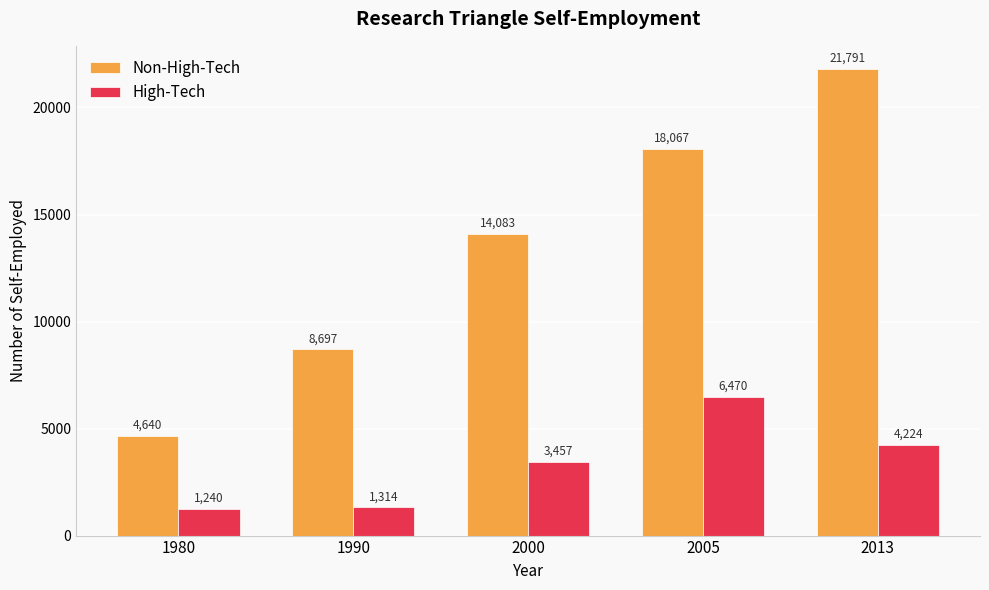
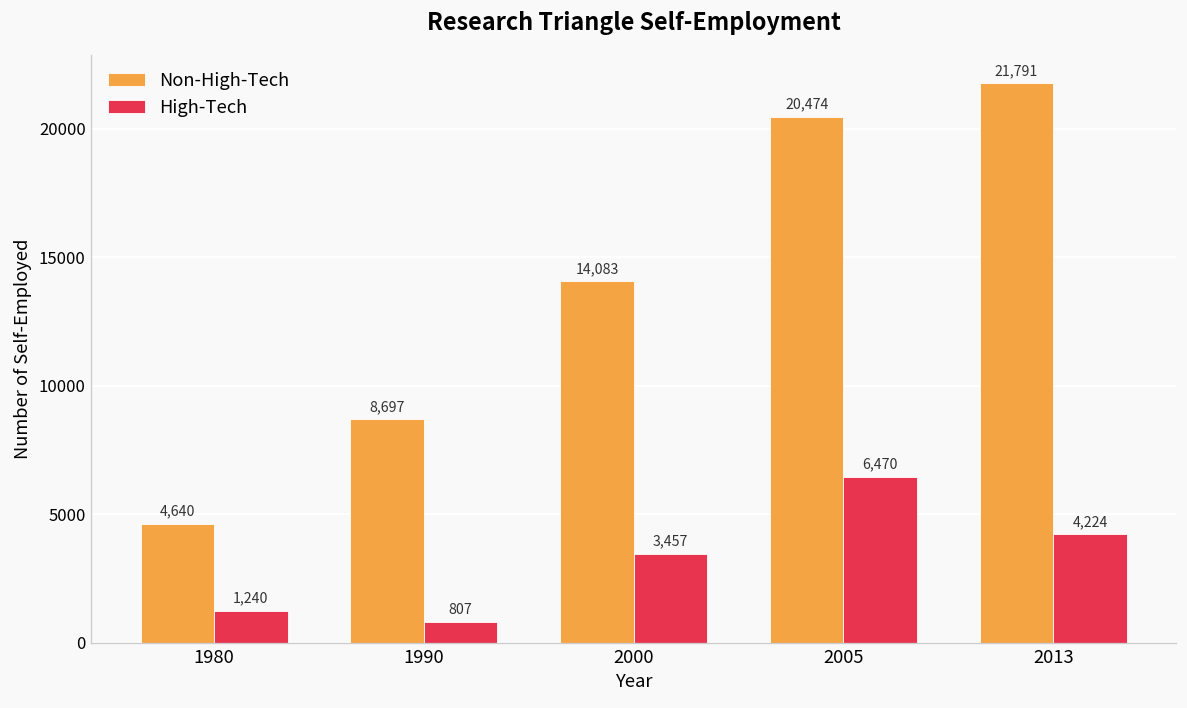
High-Tech, 1990: 1,314 -> 807
Non-High-Tech, 2005: 18,067 -> 20,474
